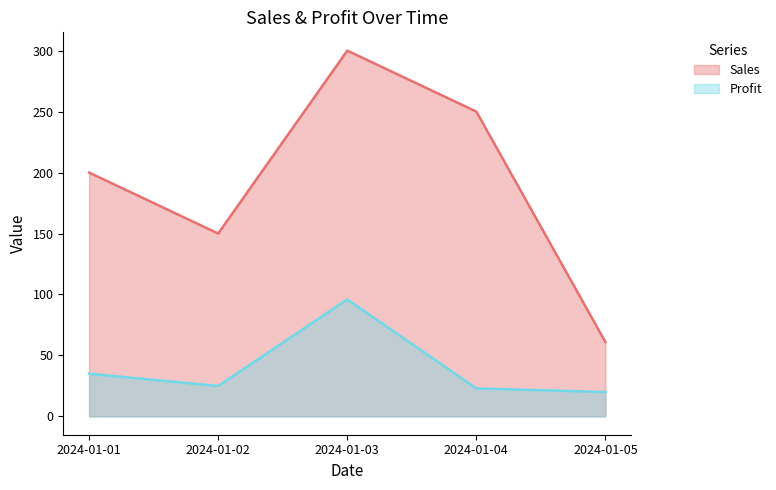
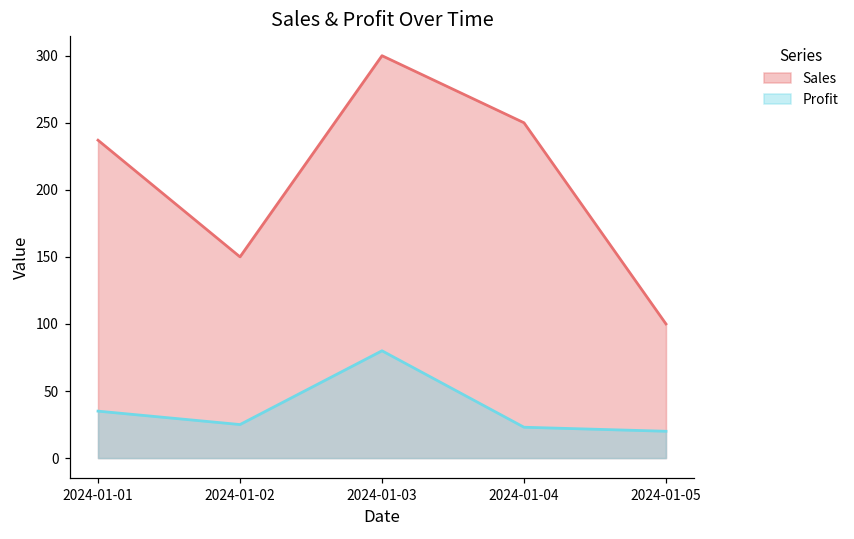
Sales, 2024-01-01: 200 -> 237
Profit, 2024-01-03: 96 -> 80
Sales, 2024-01-05: 61 -> 100
